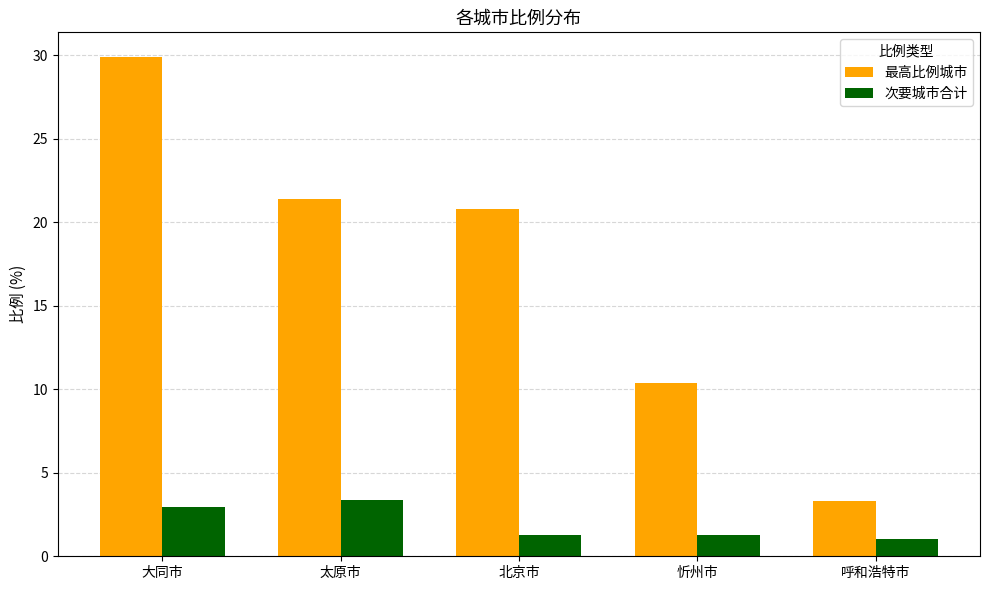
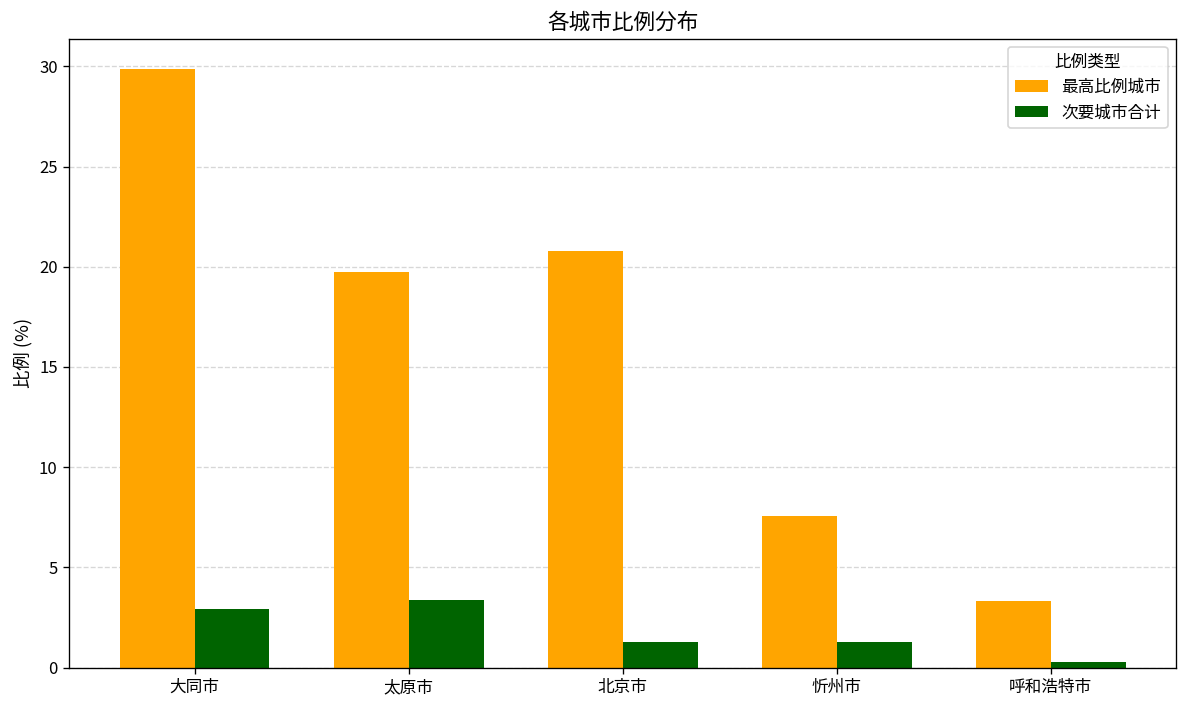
最高比例城市, 太原市: 21.4 -> 19.8
最高比例城市, 忻州市: 10.4 -> 7.6
次要城市合计, 呼和浩特市: 1.0 -> 0.3
